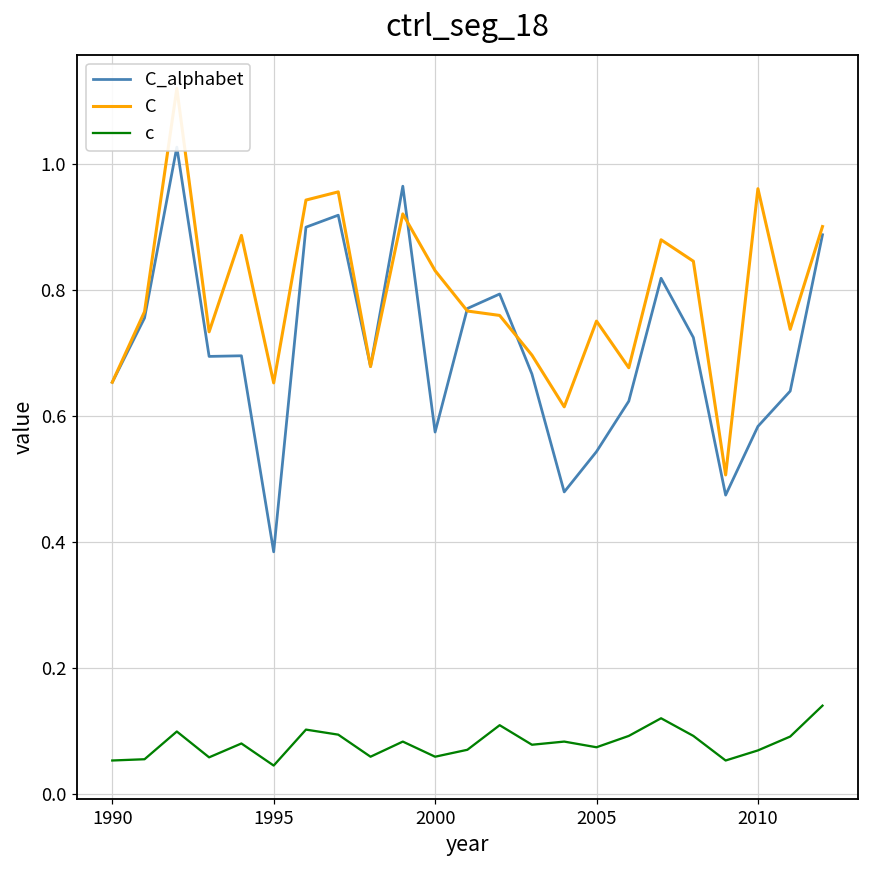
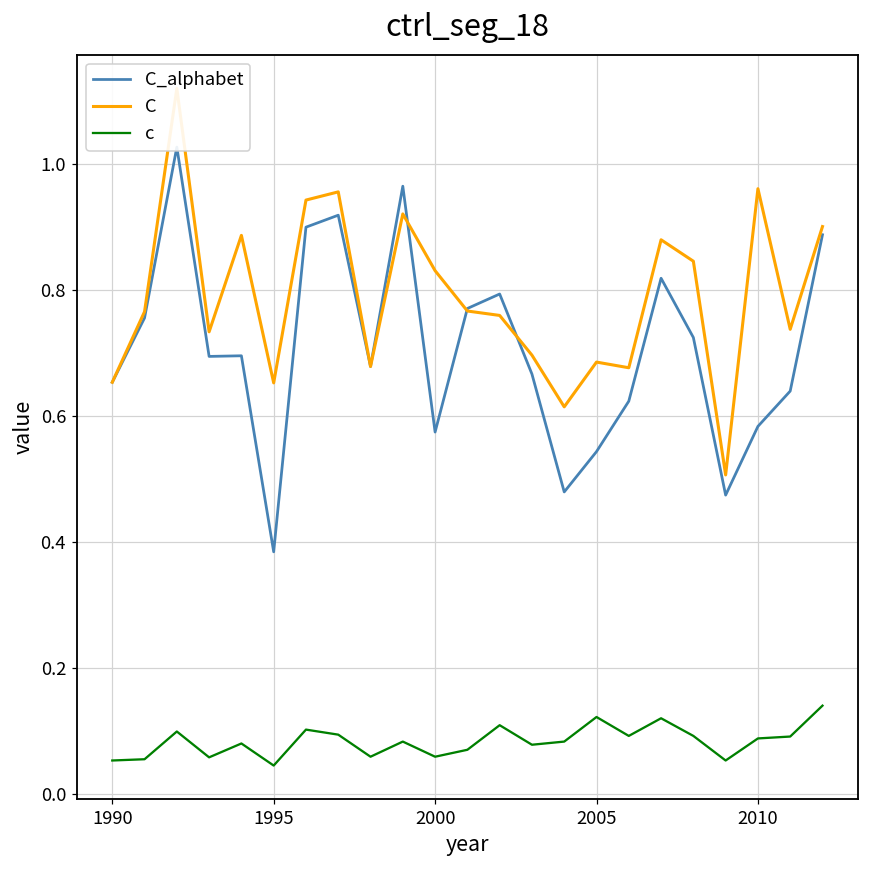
C, 2005: 0.75 -> 0.69
c, 2005: 0.07 -> 0.12
c, 2010: 0.07 -> 0.09
